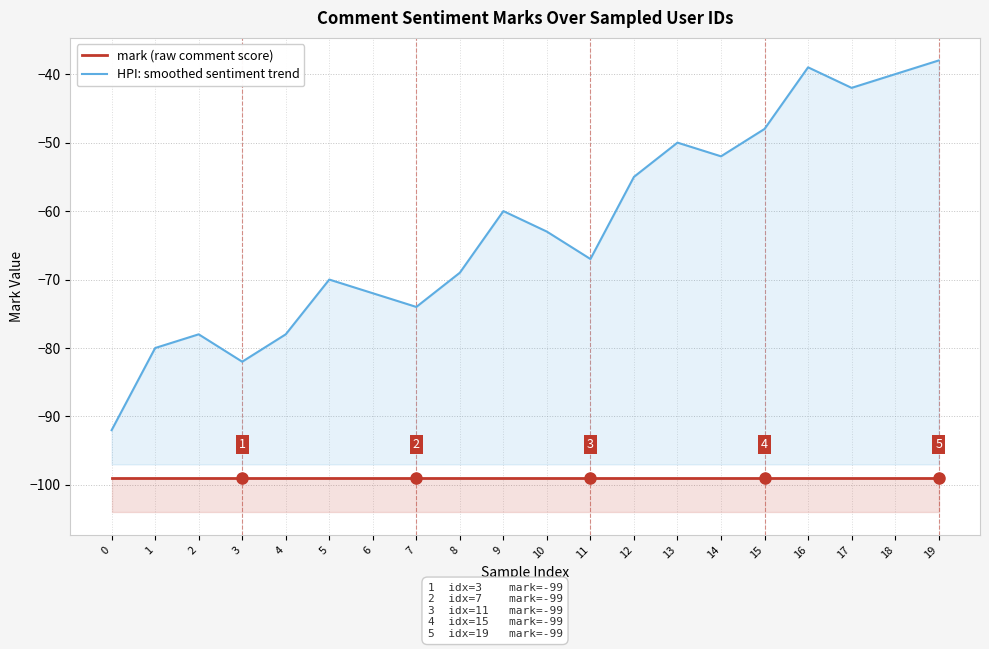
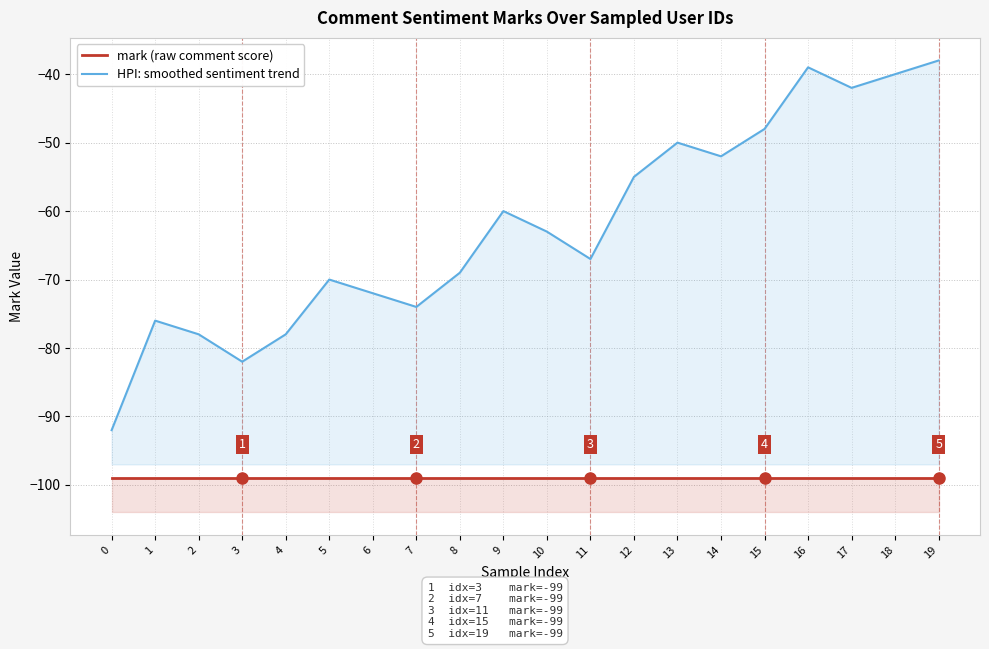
HPI: smoothed sentiment trend, 1: -80 -> -76
